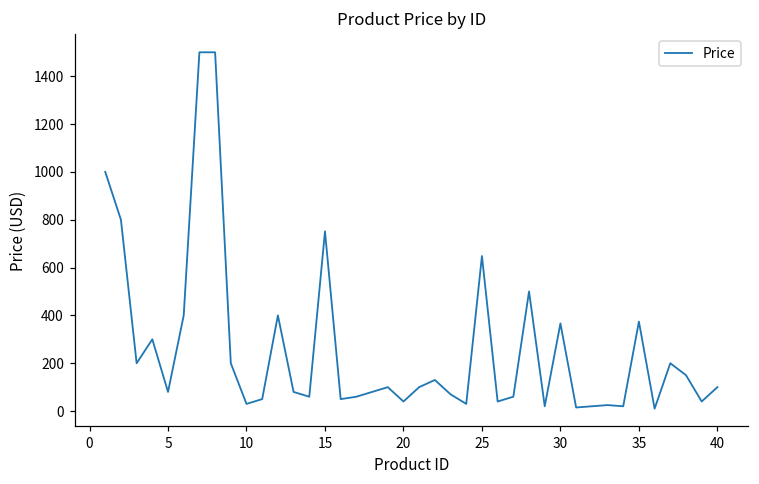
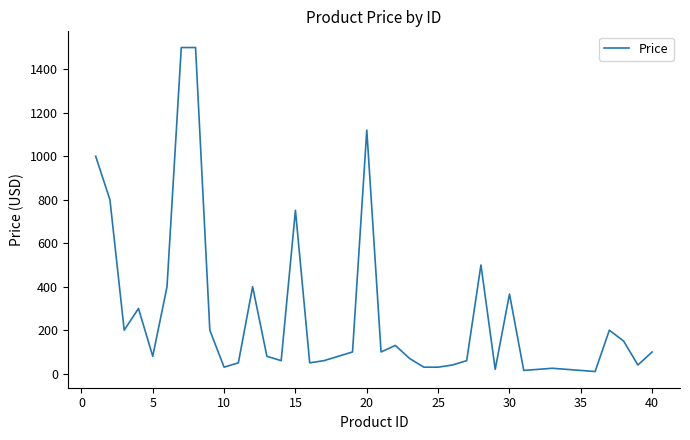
20: 40 -> 1120
25: 650 -> 30
35: 370 -> 10
